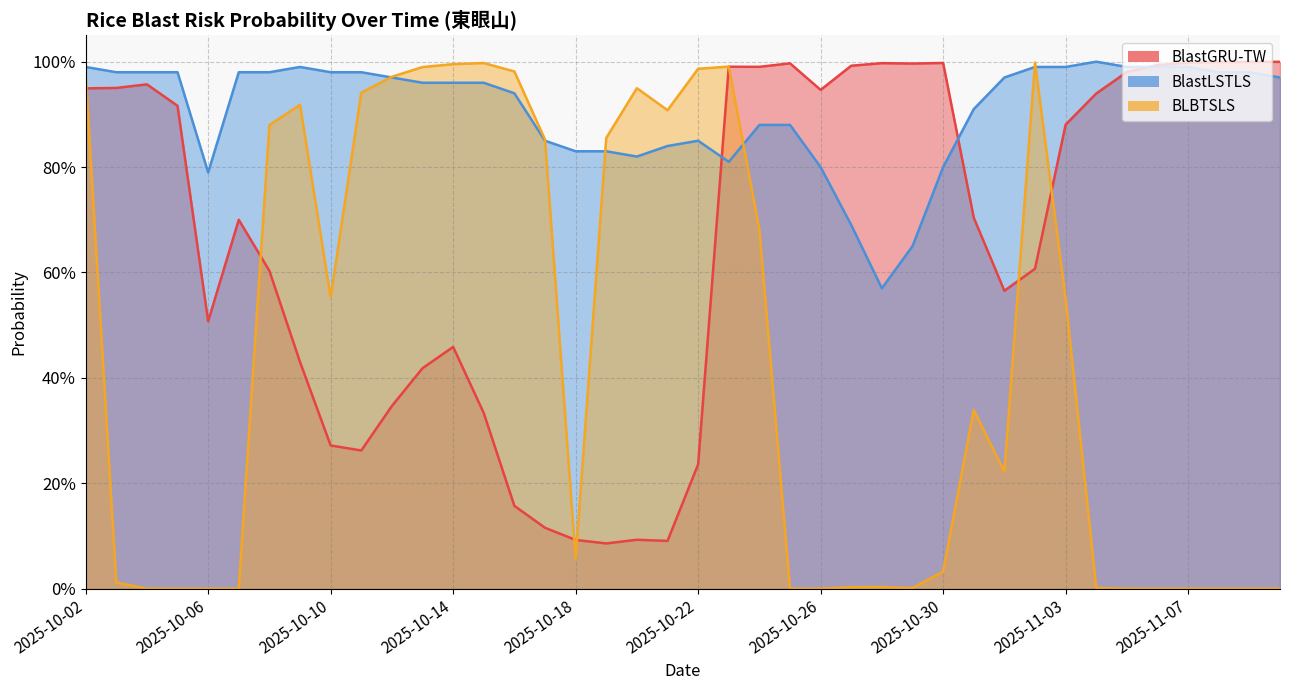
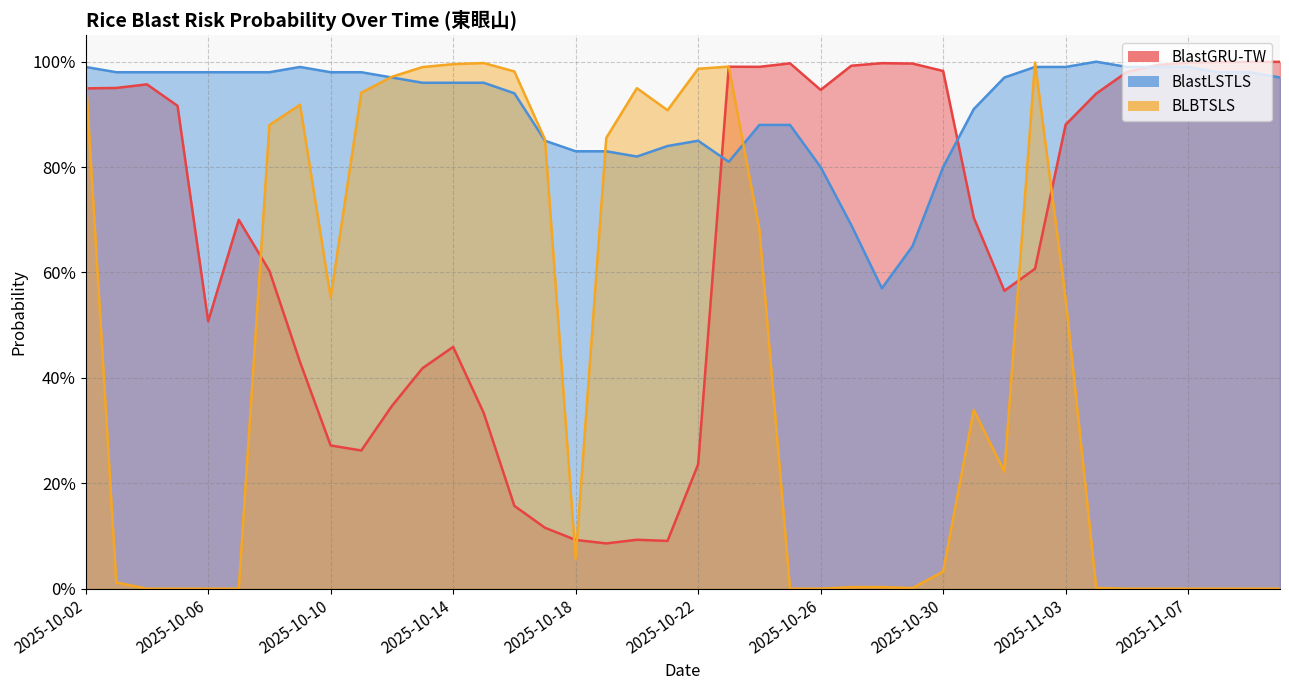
BlastLSTLS, 2025-10-06: 79% -> 98%
BlastGRU-TW, 2025-10-30: 100% -> 98%
